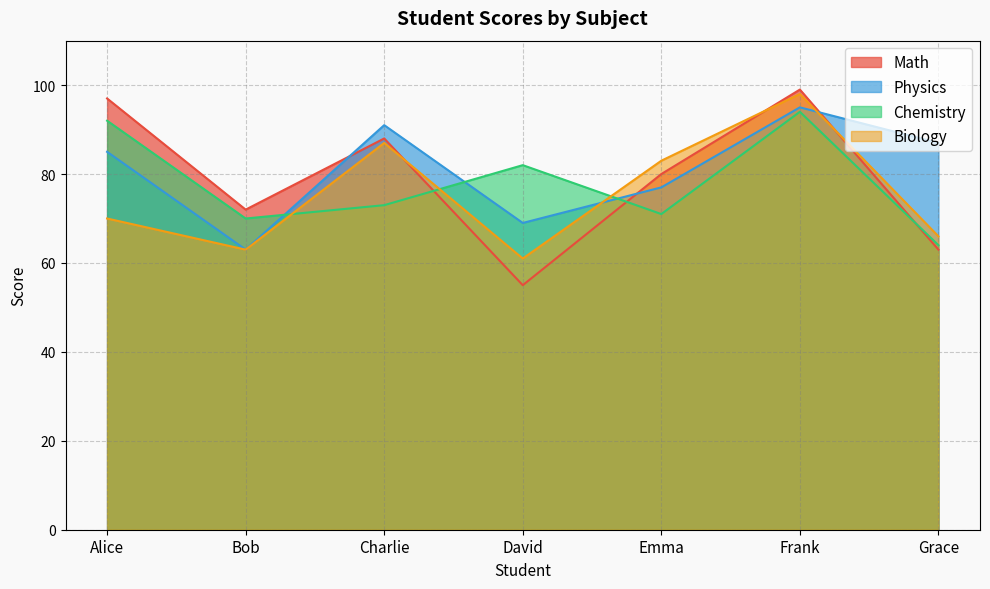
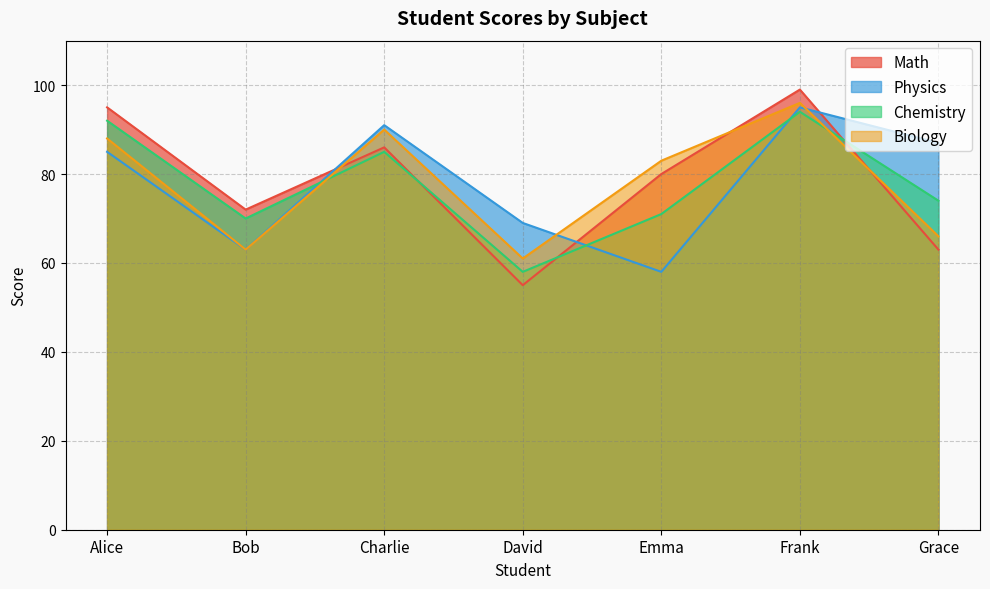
Math, Alice: 97 -> 95
Biology, Alice: 70 -> 88
Math, Charlie: 88 -> 86
Chemistry, Charlie: 73 -> 85
Biology, Charlie: 87 -> 90
Chemistry, David: 82 -> 58
Physics, Emma: 77 -> 58
Biology, Frank: 98 -> 96
Chemistry, Grace: 64 -> 74
